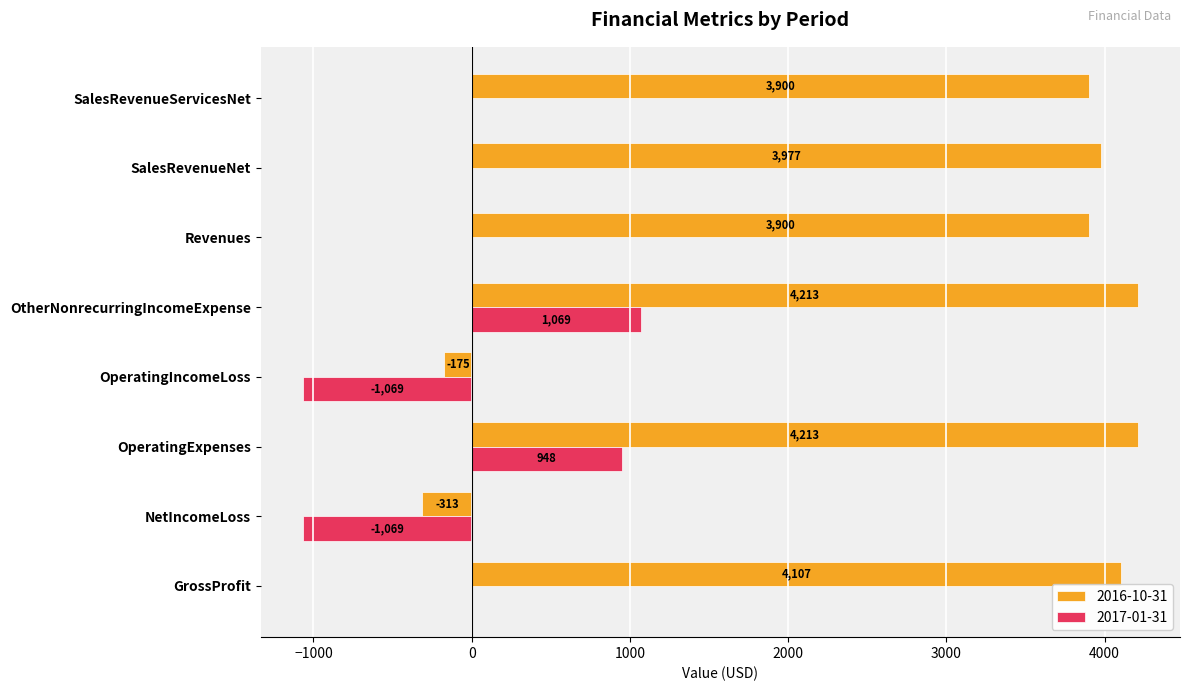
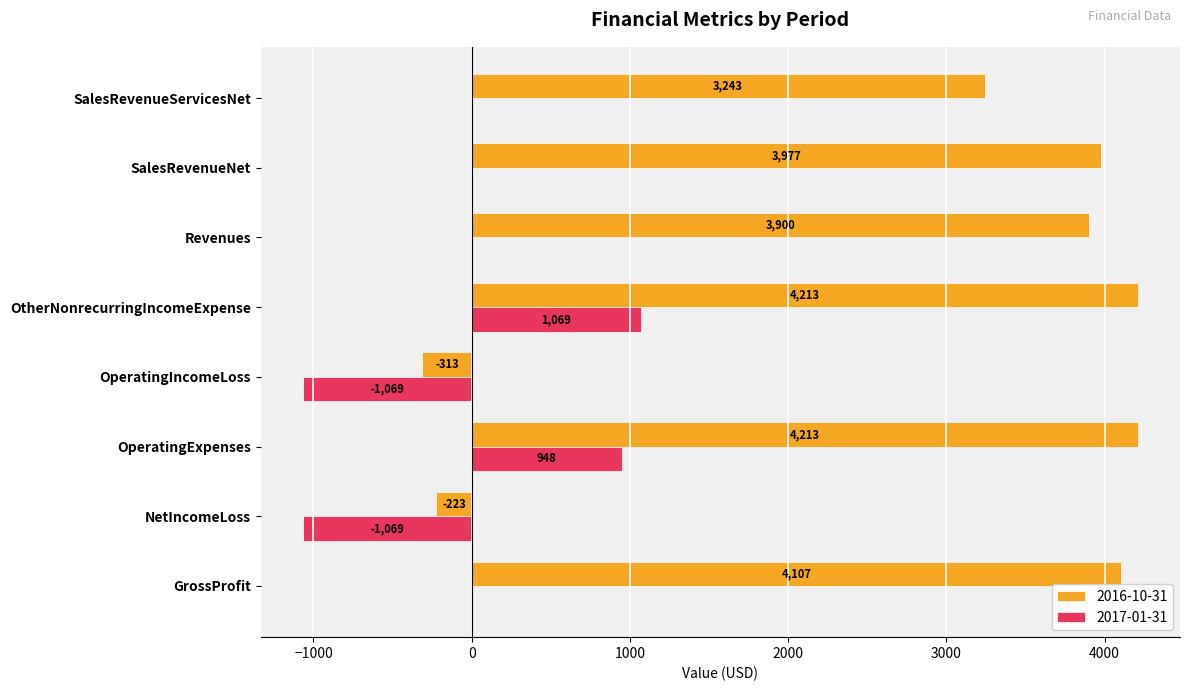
2016-10-31, SalesRevenueServicesNet: 3,900 -> 3,243
2016-10-31, OperatingIncomeLoss: -175 -> -313
2016-10-31, NetIncomeLoss: -313 -> -223
